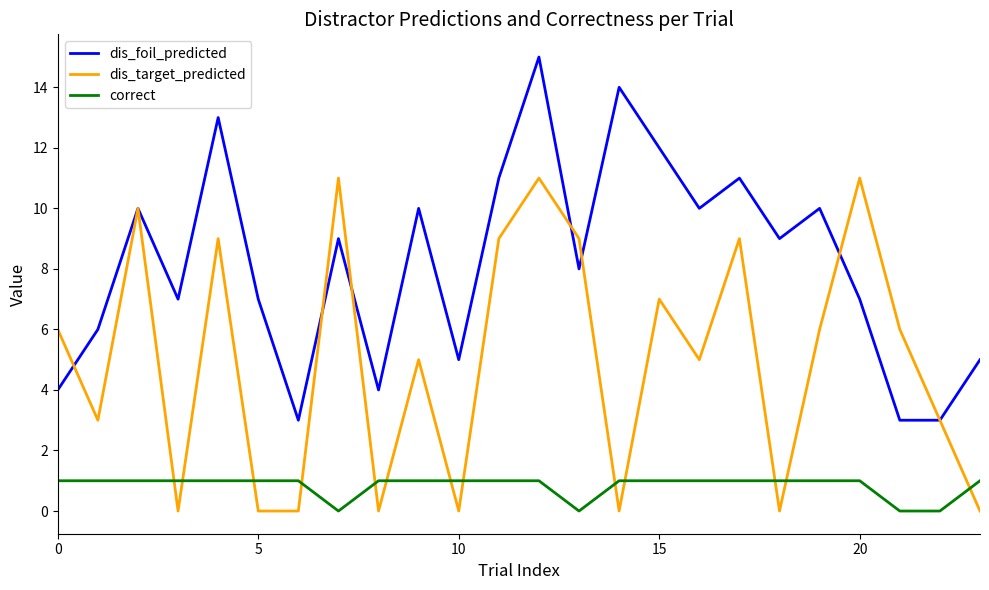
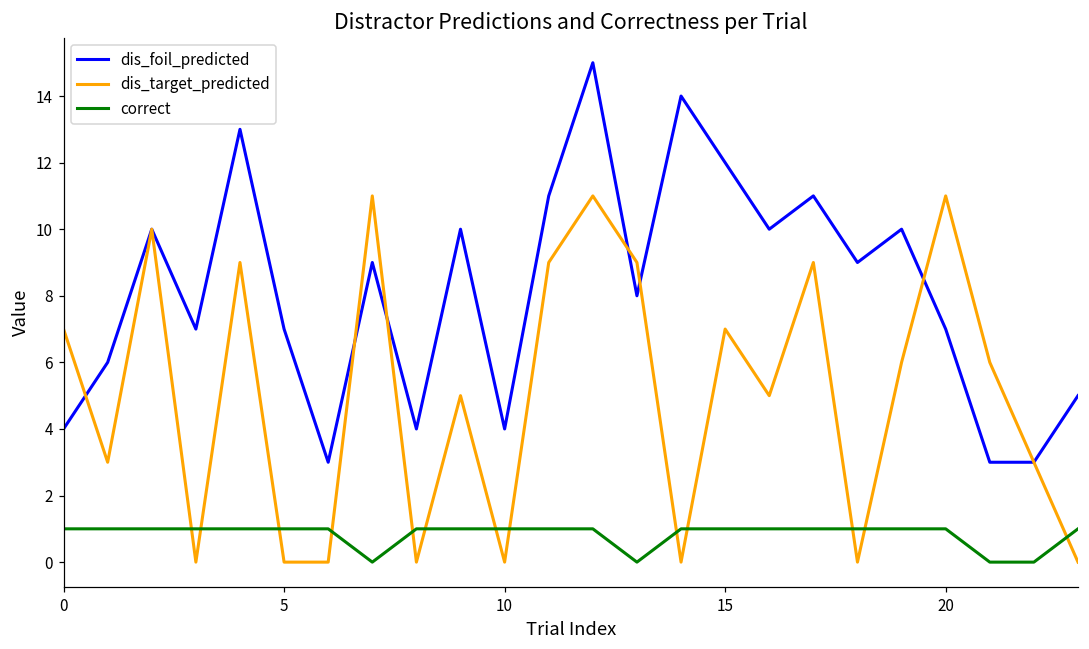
dis_target_predicted, 0: 6 -> 7
dis_foil_predicted, 10: 5 -> 4
